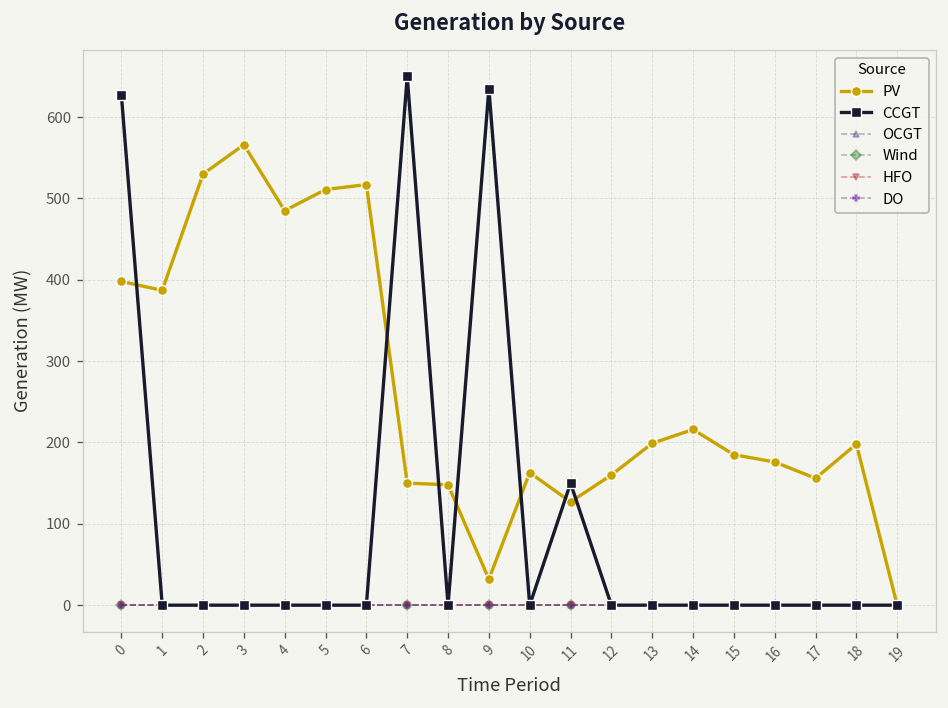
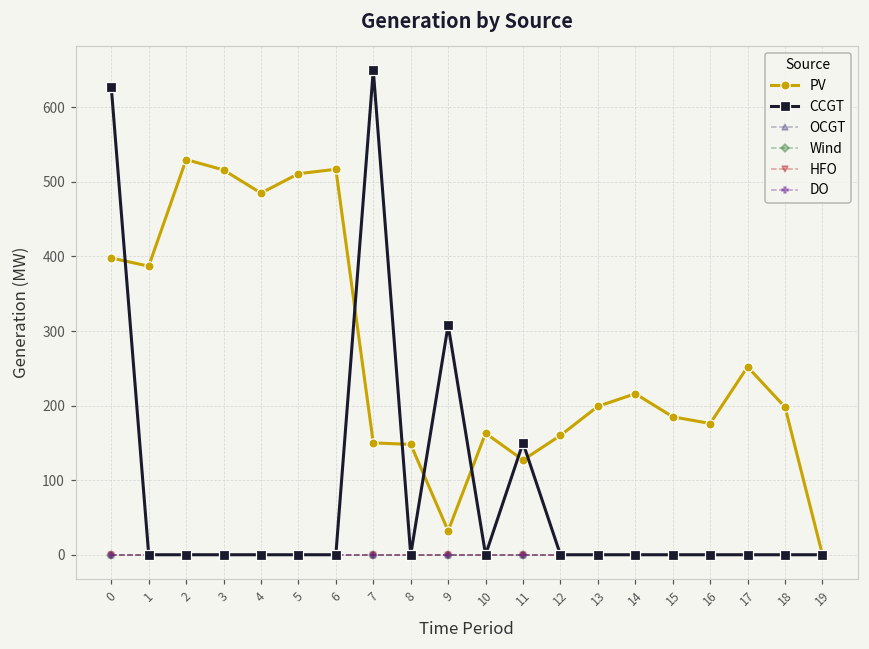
PV, 3: 570 -> 520
CCGT, 9: 640 -> 310
PV, 17: 160 -> 250
